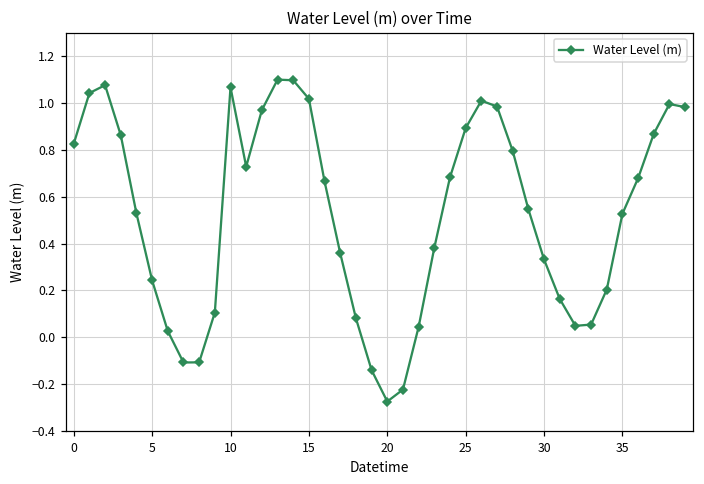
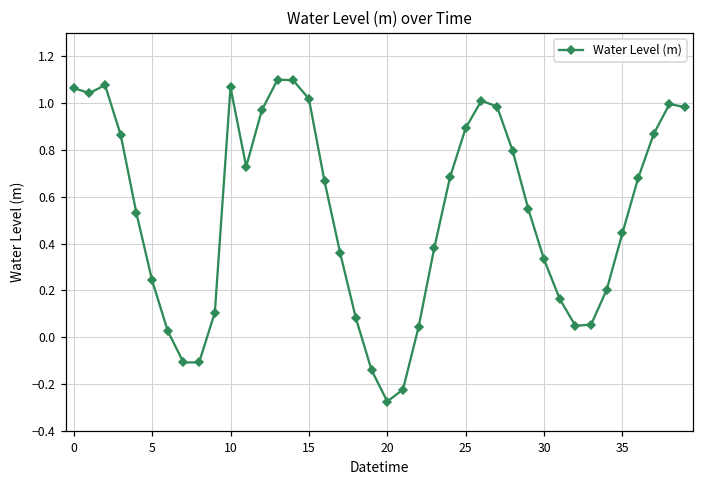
0: 0.83 -> 1.06
35: 0.53 -> 0.45
